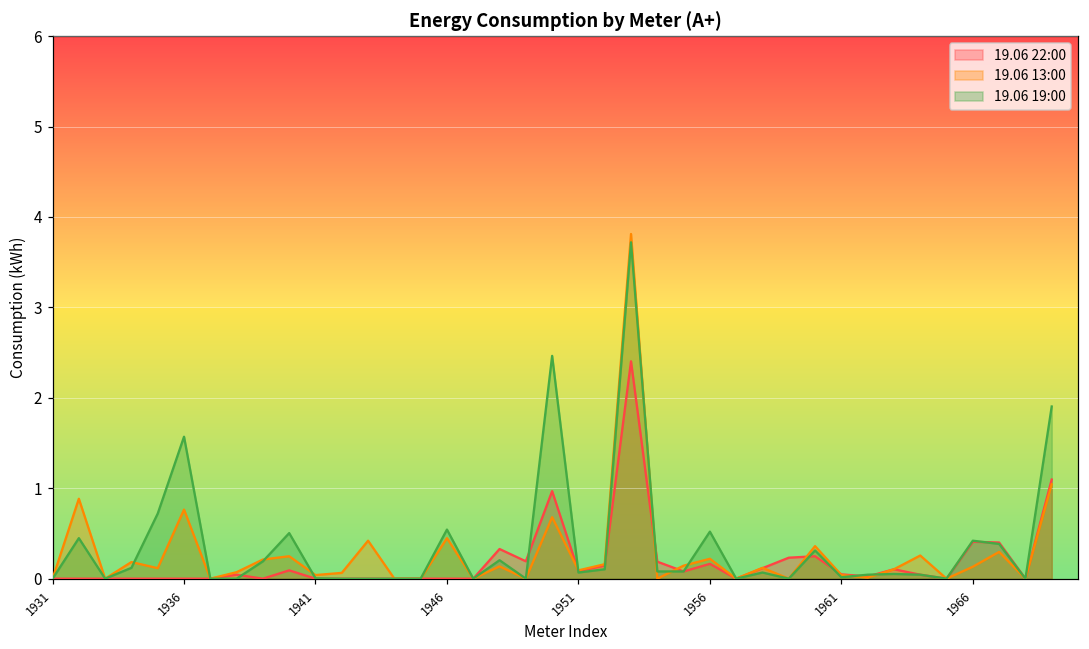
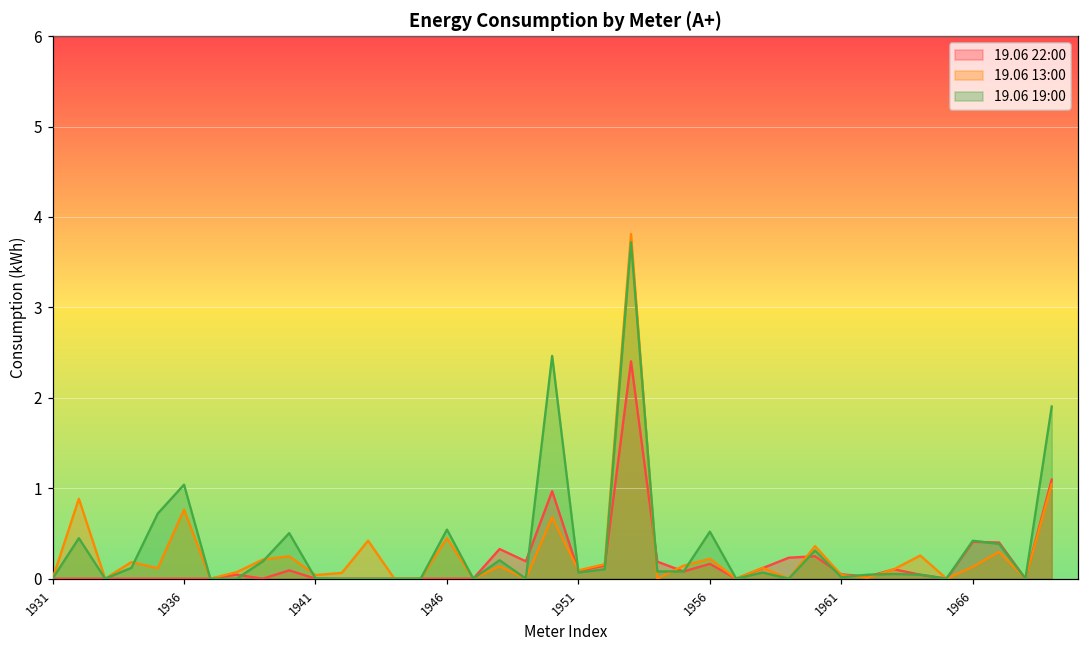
19.06 19:00, 1936: 1.6 -> 1.0
